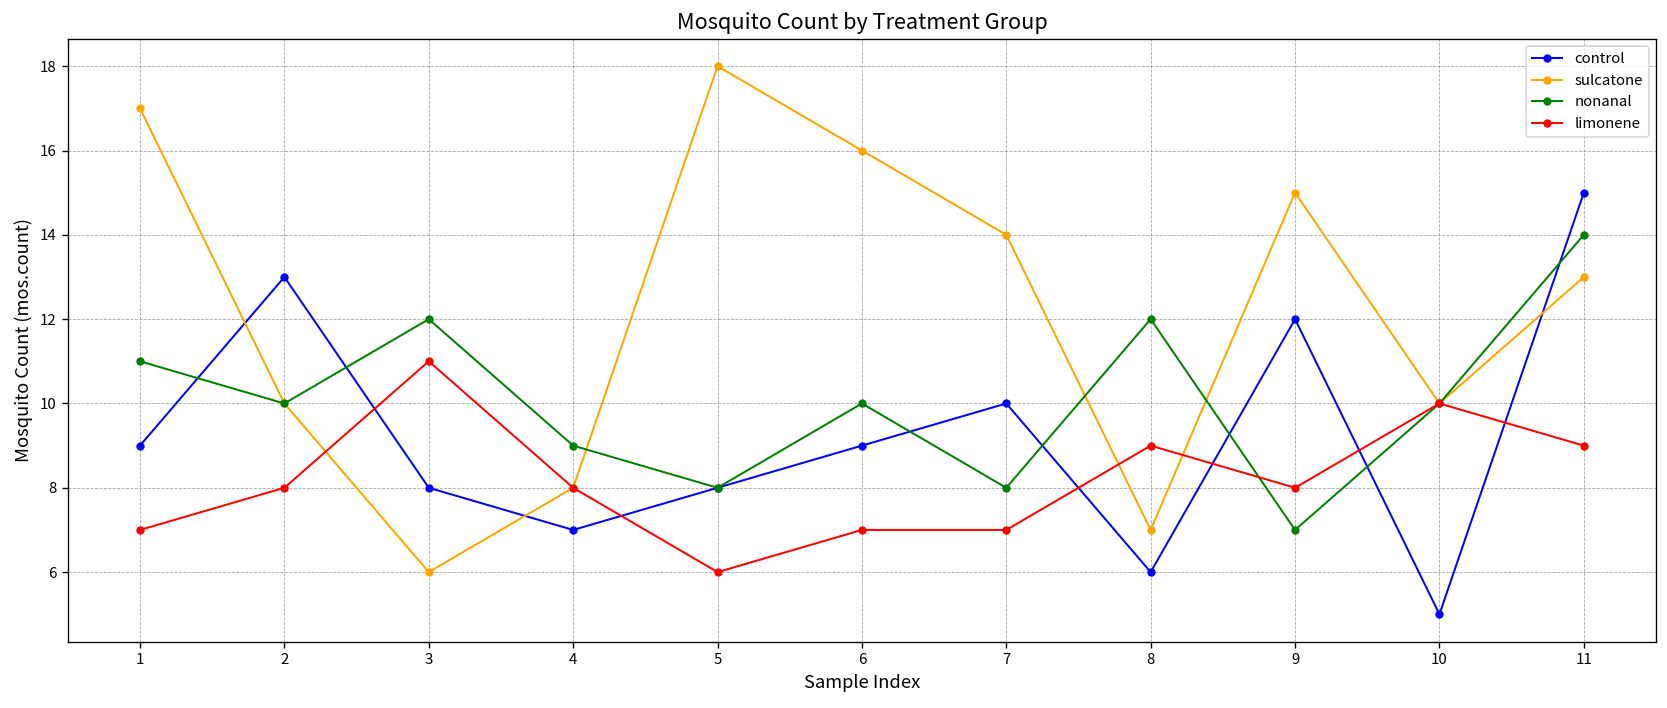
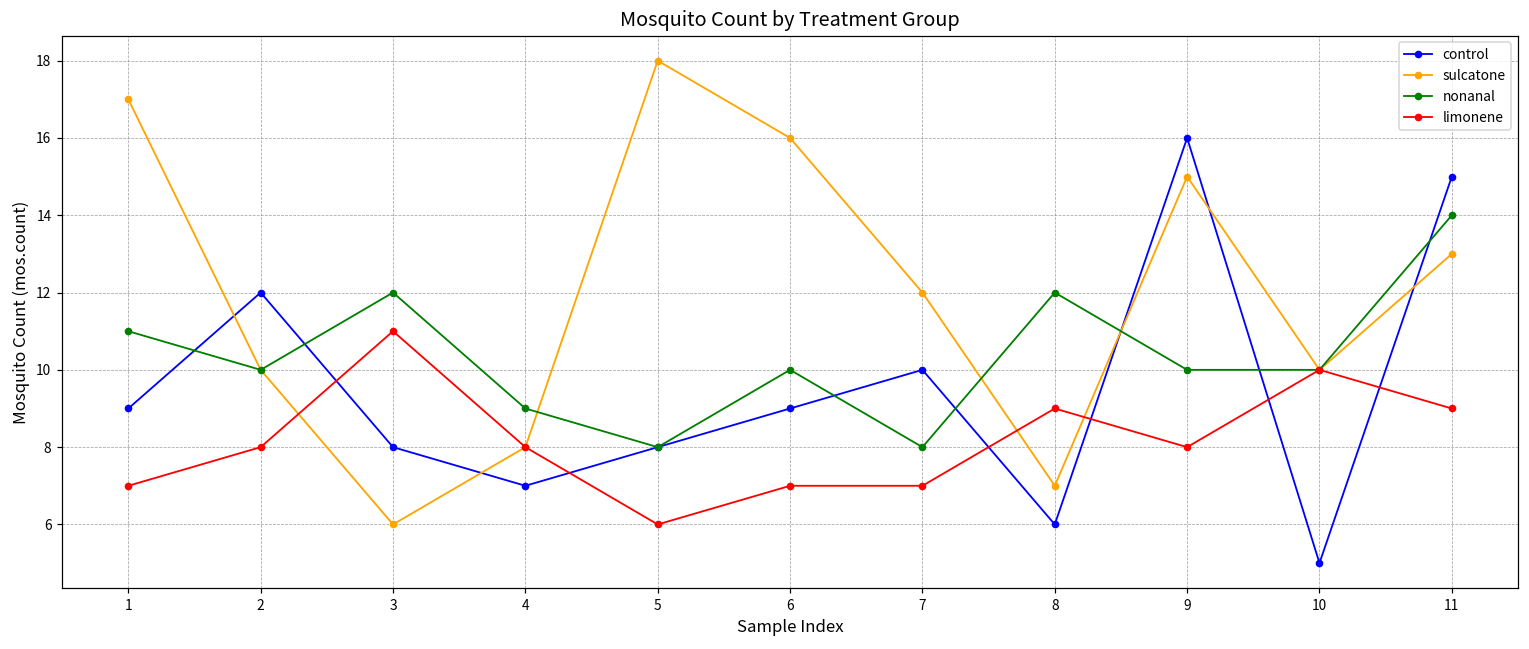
control, 2: 13 -> 12
sulcatone, 7: 14 -> 12
control, 9: 12 -> 16
nonanal, 9: 7 -> 10
